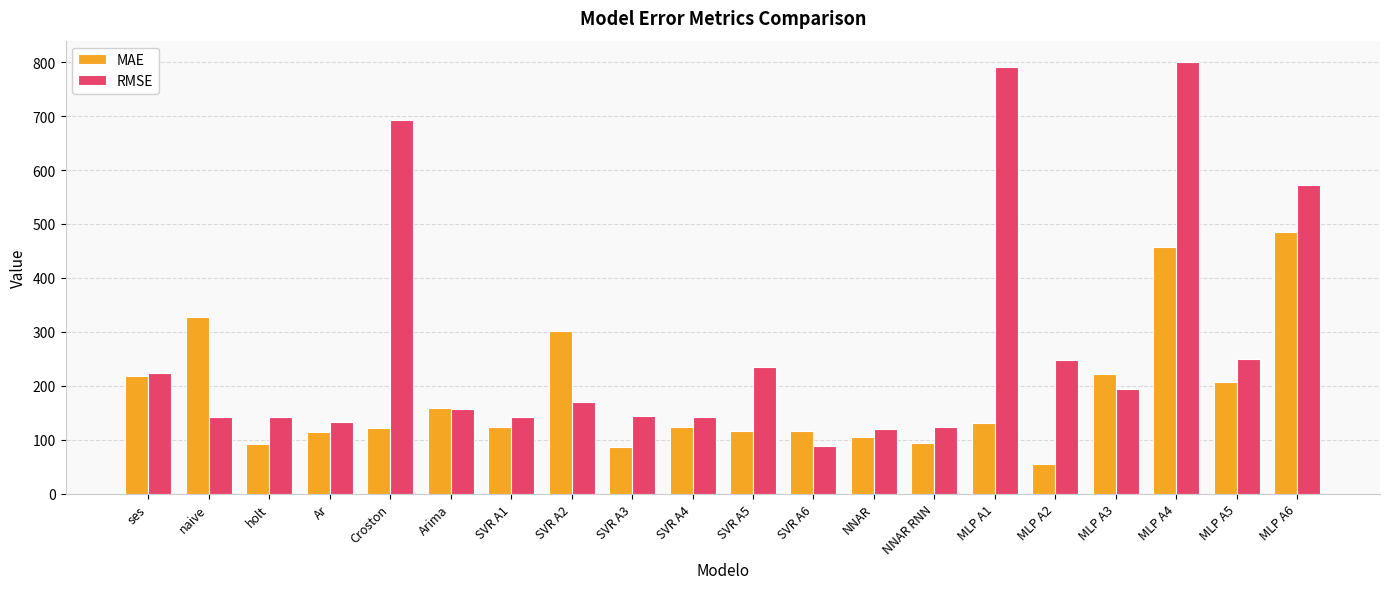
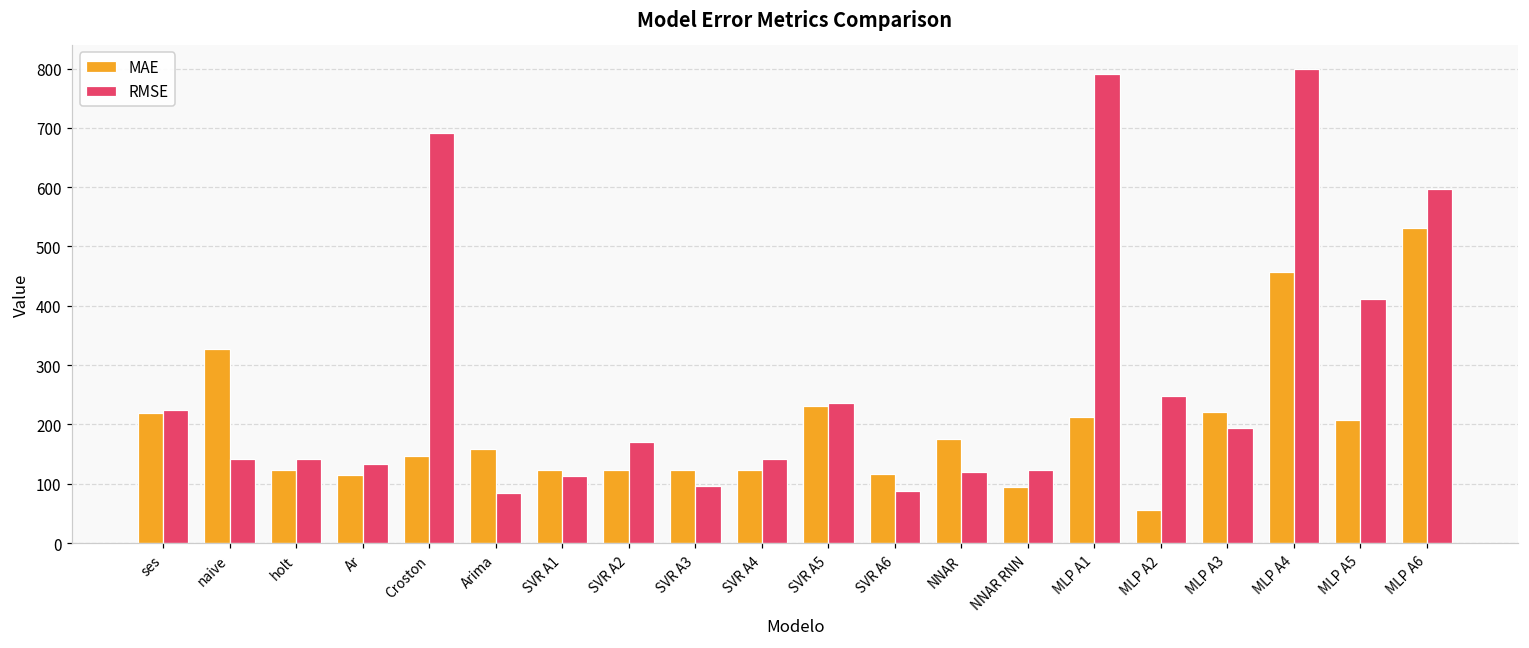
MAE, holt: 90 -> 120
MAE, Croston: 120 -> 150
RMSE, Arima: 160 -> 80
RMSE, SVR A1: 140 -> 110
MAE, SVR A2: 300 -> 120
MAE, SVR A3: 90 -> 120
RMSE, SVR A3: 140 -> 100
MAE, SVR A5: 120 -> 230
MAE, NNAR: 110 -> 180
MAE, MLP A1: 130 -> 210
RMSE, MLP A5: 250 -> 410
MAE, MLP A6: 490 -> 530
RMSE, MLP A6: 570 -> 600
